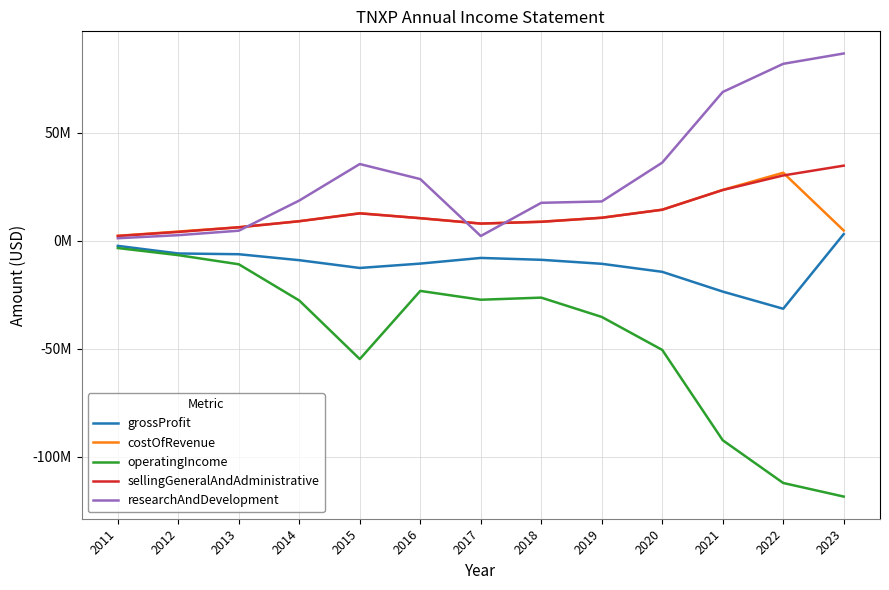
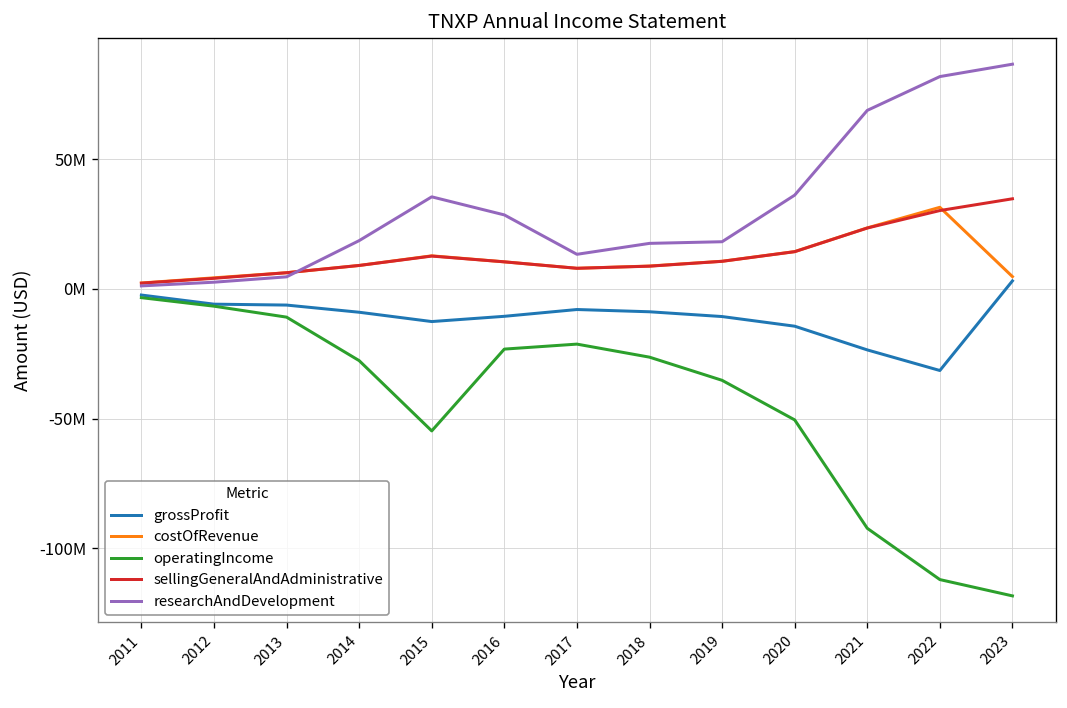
operatingIncome, 2017: -27000000 -> -21000000
researchAndDevelopment, 2017: 2000000 -> 13000000
